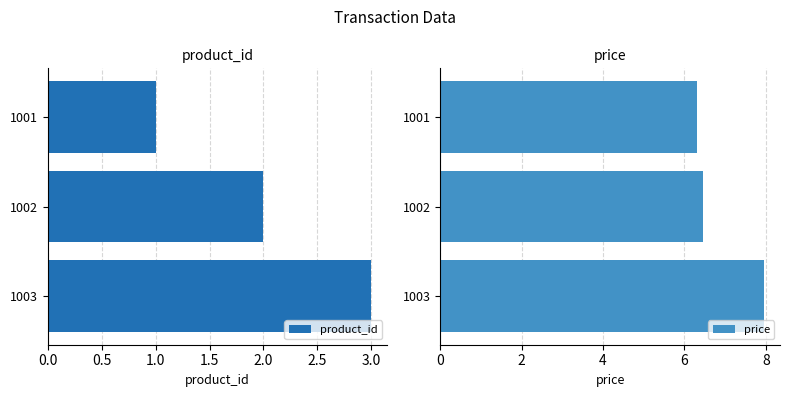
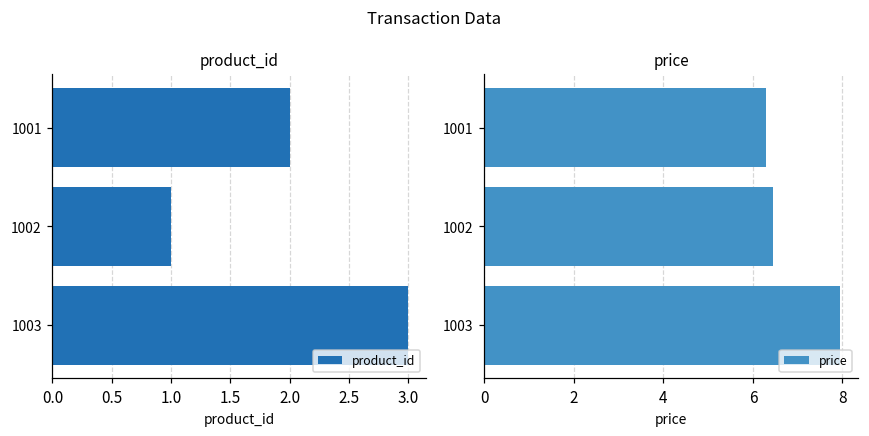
product_id, 1001: 1 -> 2
product_id, 1002: 2 -> 1
